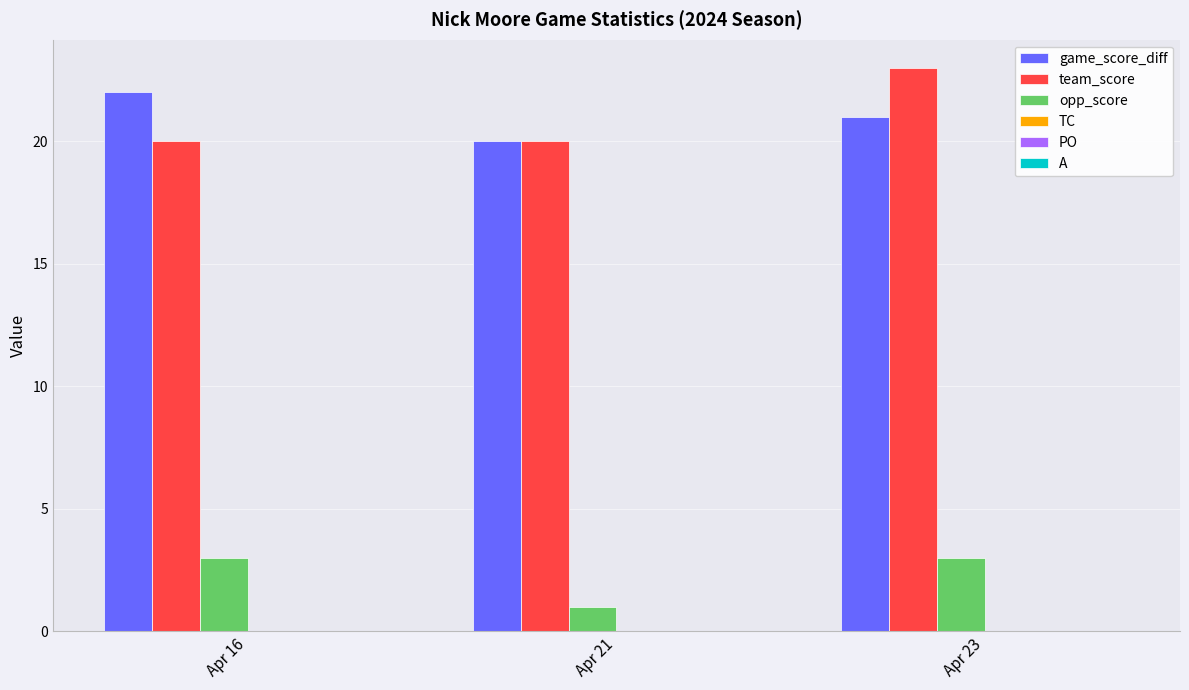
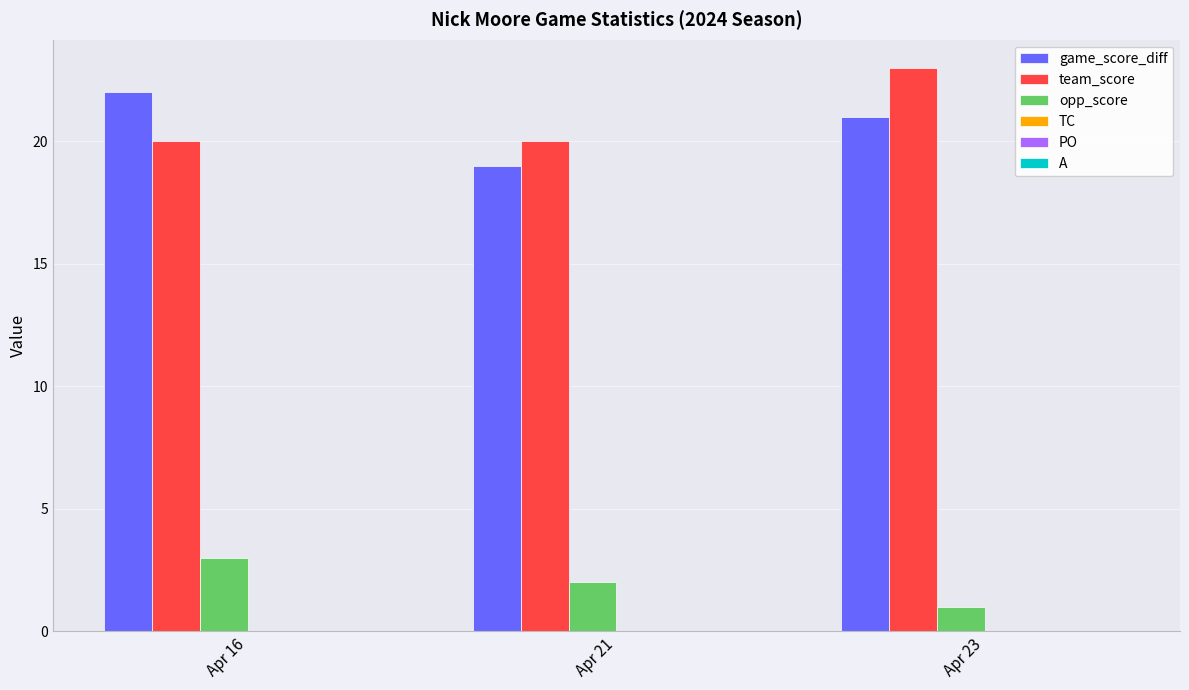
game_score_diff, Apr 21: 20 -> 19
opp_score, Apr 21: 1 -> 2
opp_score, Apr 23: 3 -> 1
